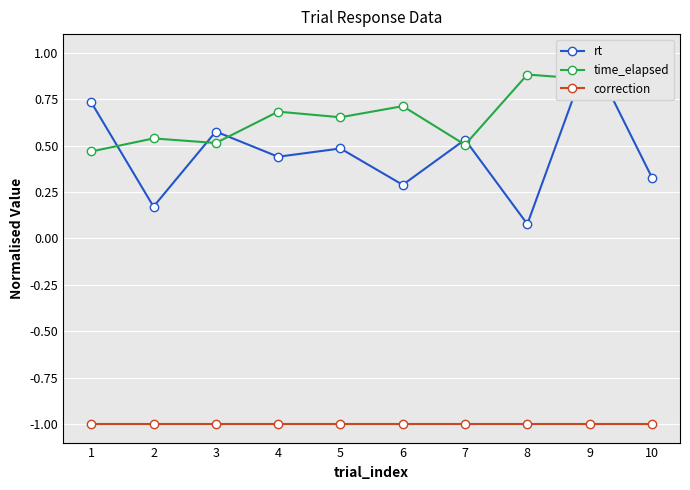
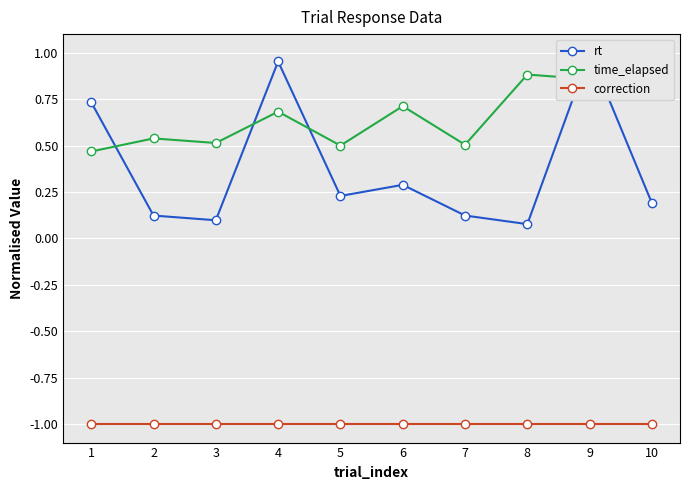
rt, 2: 0.17 -> 0.12
rt, 3: 0.58 -> 0.10
rt, 4: 0.44 -> 0.95
rt, 5: 0.48 -> 0.23
time_elapsed, 5: 0.65 -> 0.50
rt, 7: 0.53 -> 0.12
rt, 10: 0.33 -> 0.19
